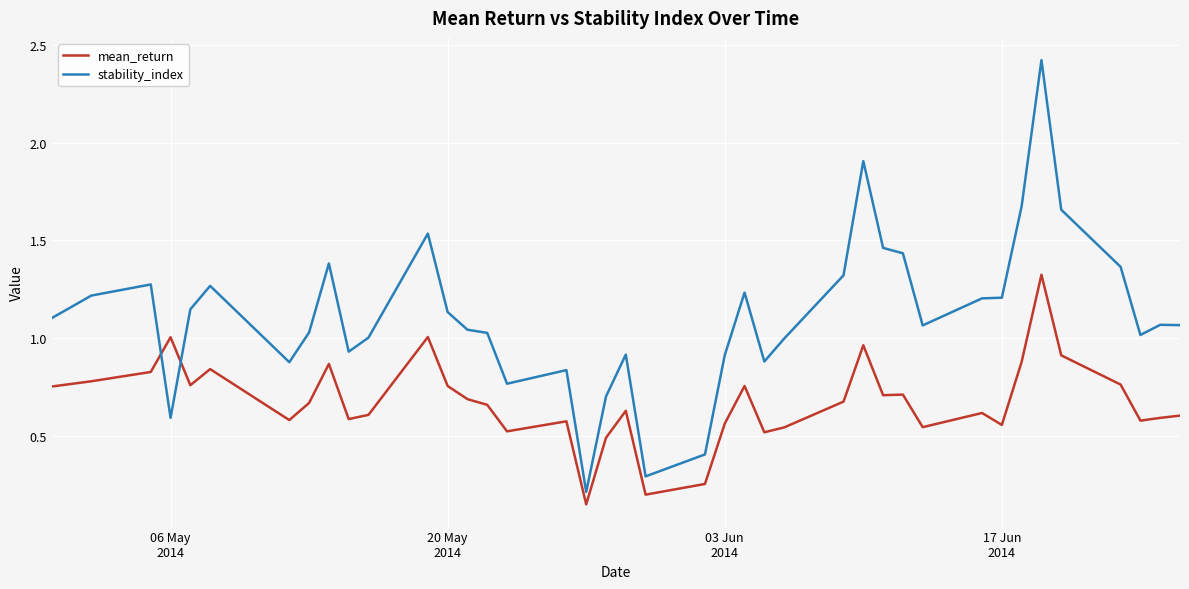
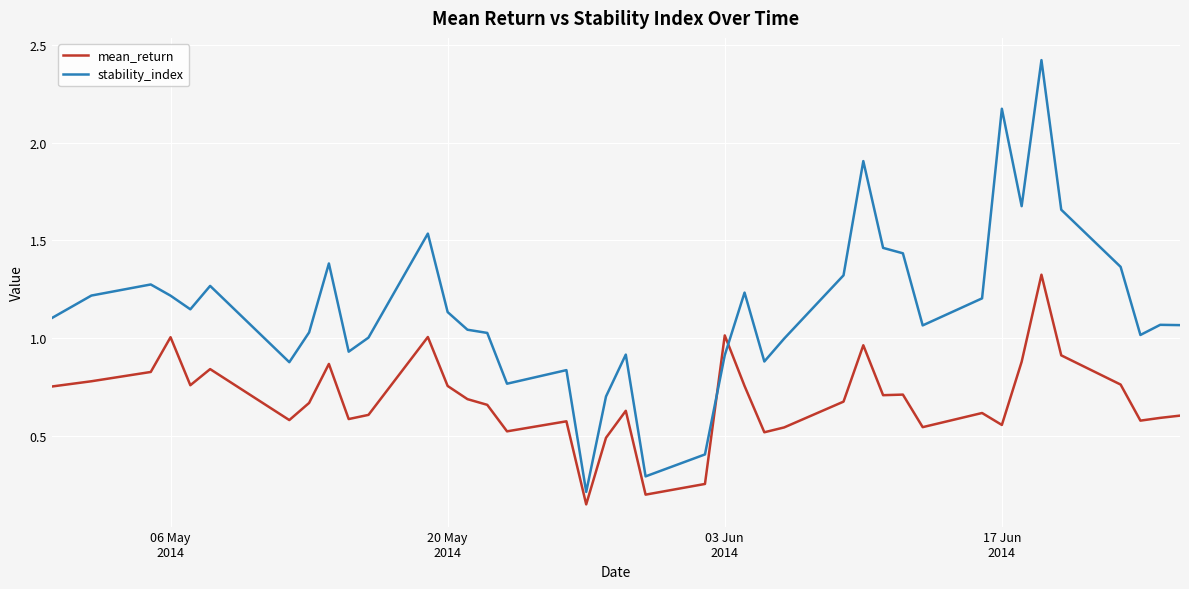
stability_index, 06 May 2014: 0.59 -> 1.22
mean_return, 03 Jun 2014: 0.56 -> 1.01
stability_index, 17 Jun 2014: 1.21 -> 2.17
